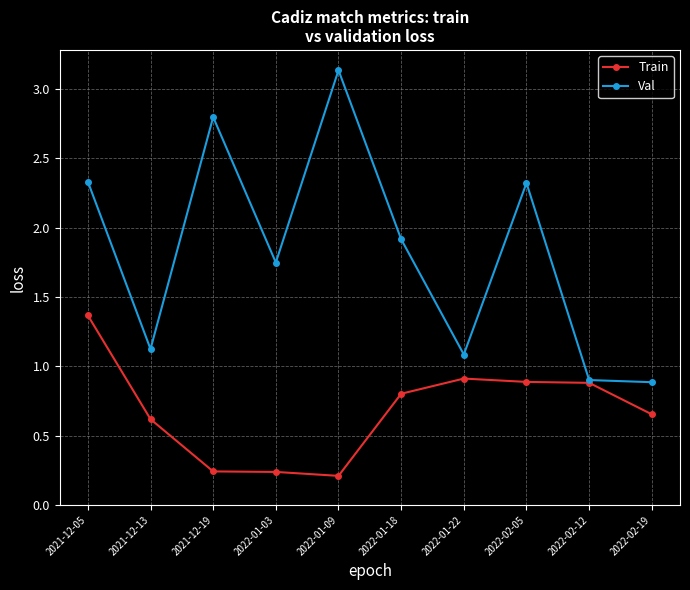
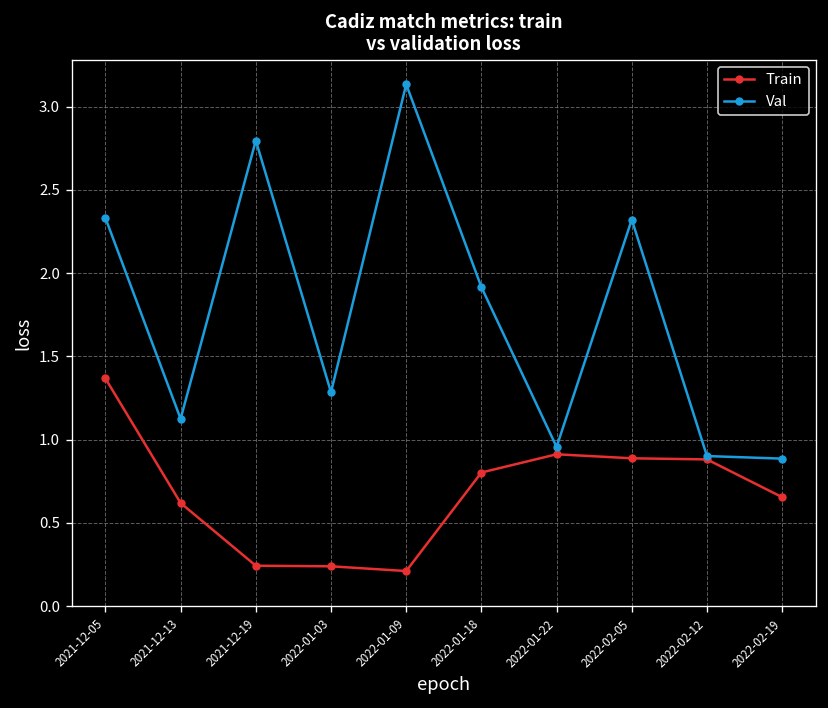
Val, 2022-01-03: 1.75 -> 1.28
Val, 2022-01-22: 1.08 -> 0.96
